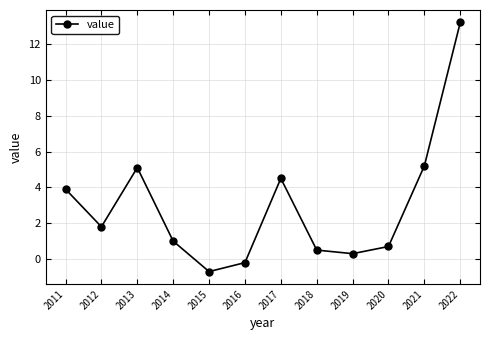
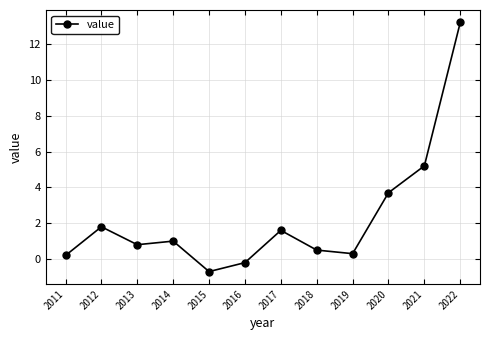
2011: 3.9 -> 0.2
2013: 5.1 -> 0.8
2017: 4.5 -> 1.6
2020: 0.7 -> 3.7
